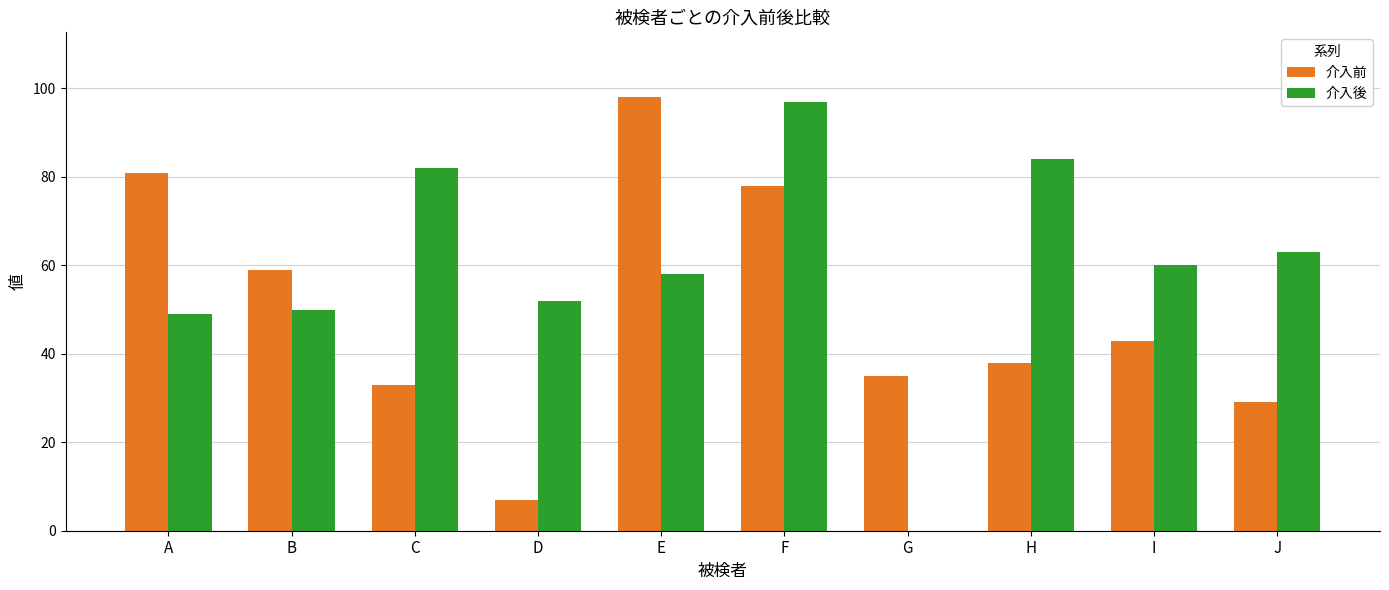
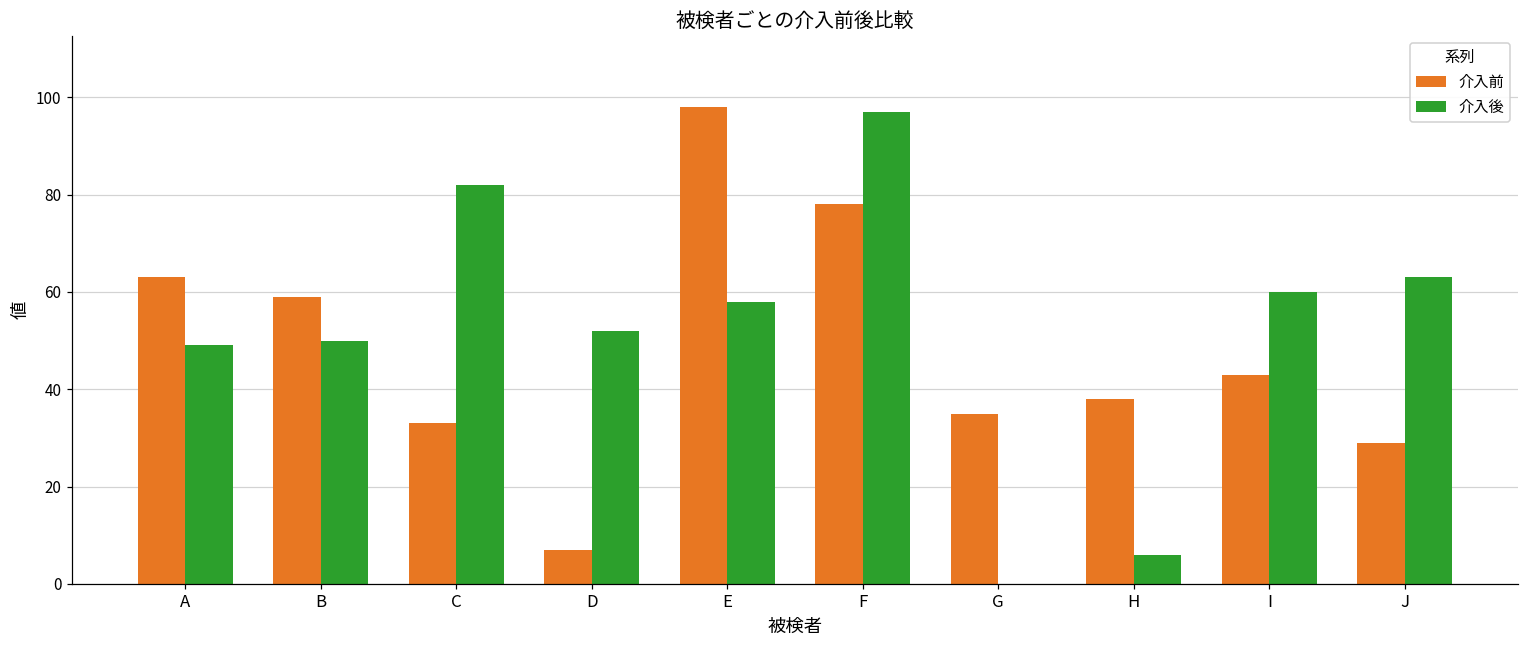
介入前, A: 81 -> 63
介入後, H: 84 -> 6
